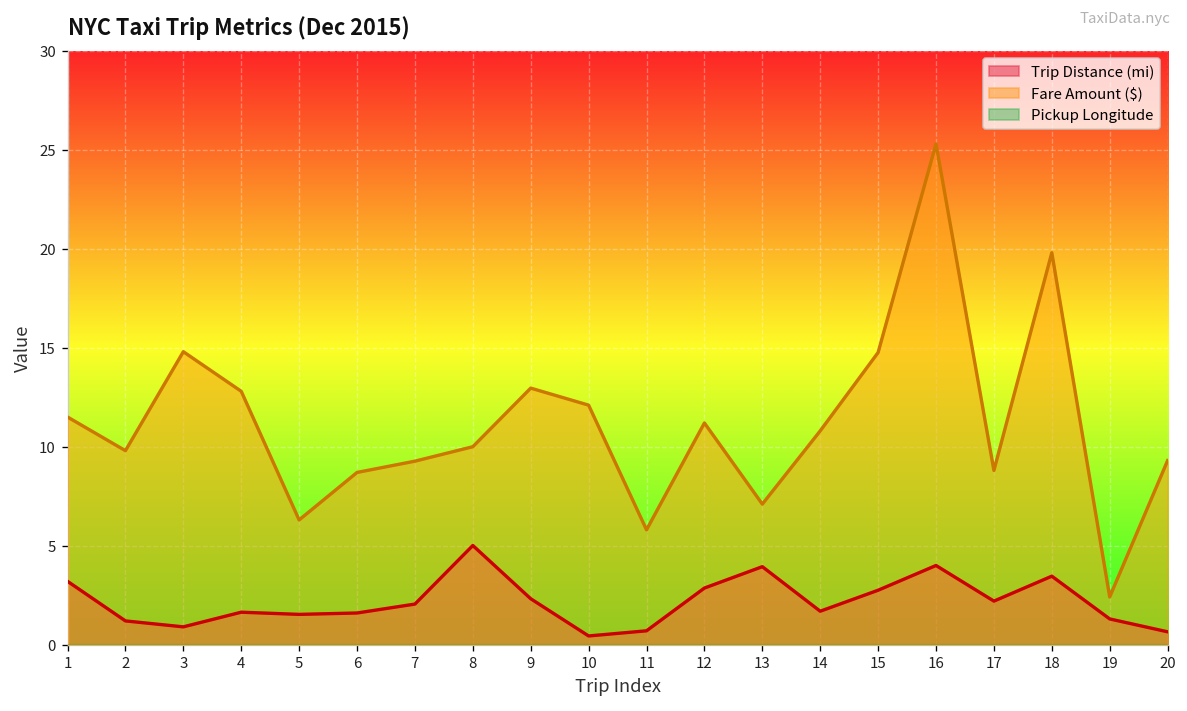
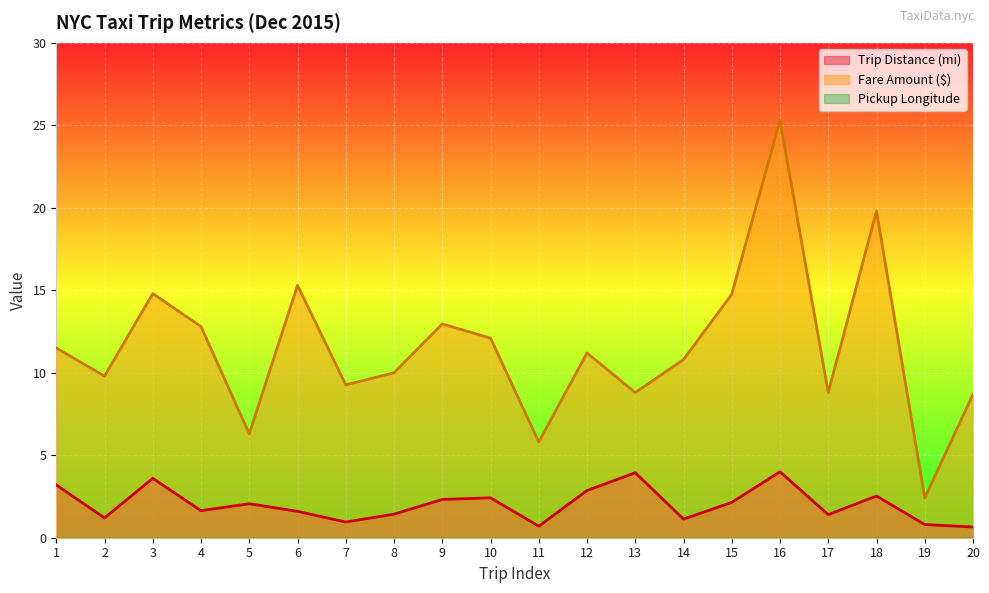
Trip Distance (mi), 3: 0.9 -> 3.6
Trip Distance (mi), 5: 1.5 -> 2.1
Fare Amount ($), 6: 8.7 -> 15.3
Trip Distance (mi), 7: 2.1 -> 1.0
Trip Distance (mi), 8: 5.0 -> 1.4
Trip Distance (mi), 10: 0.4 -> 2.4
Fare Amount ($), 13: 7.1 -> 8.8
Trip Distance (mi), 14: 1.7 -> 1.1
Trip Distance (mi), 15: 2.8 -> 2.1
Trip Distance (mi), 17: 2.2 -> 1.4
Trip Distance (mi), 18: 3.5 -> 2.5
Trip Distance (mi), 19: 1.3 -> 0.8
Fare Amount ($), 20: 9.3 -> 8.7
